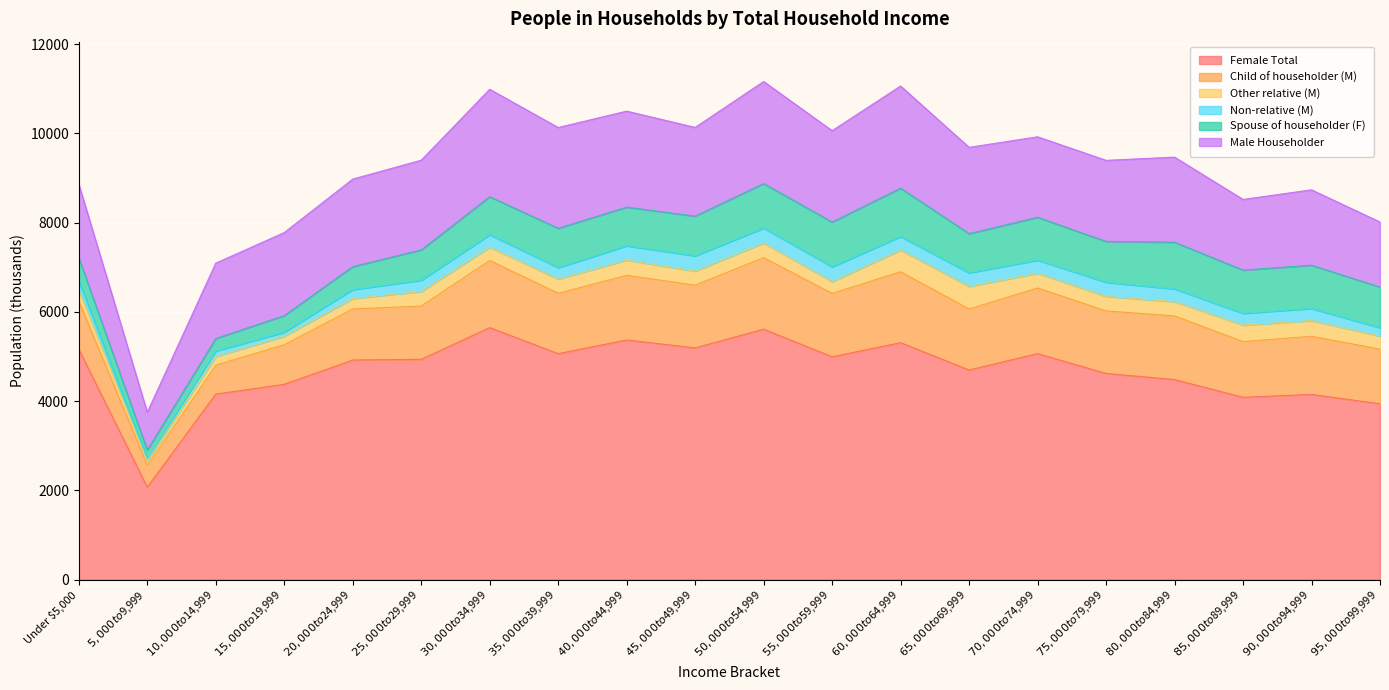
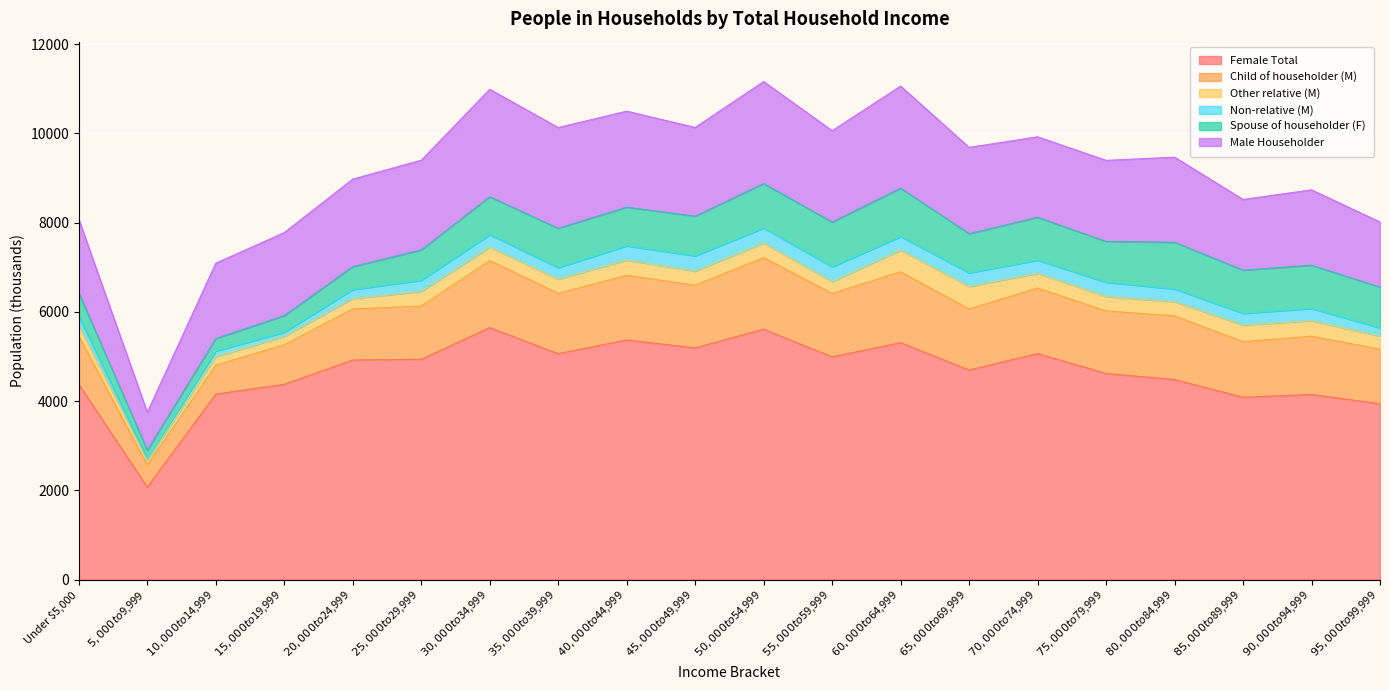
Female Total, Under $5,000: 5200 -> 4400
